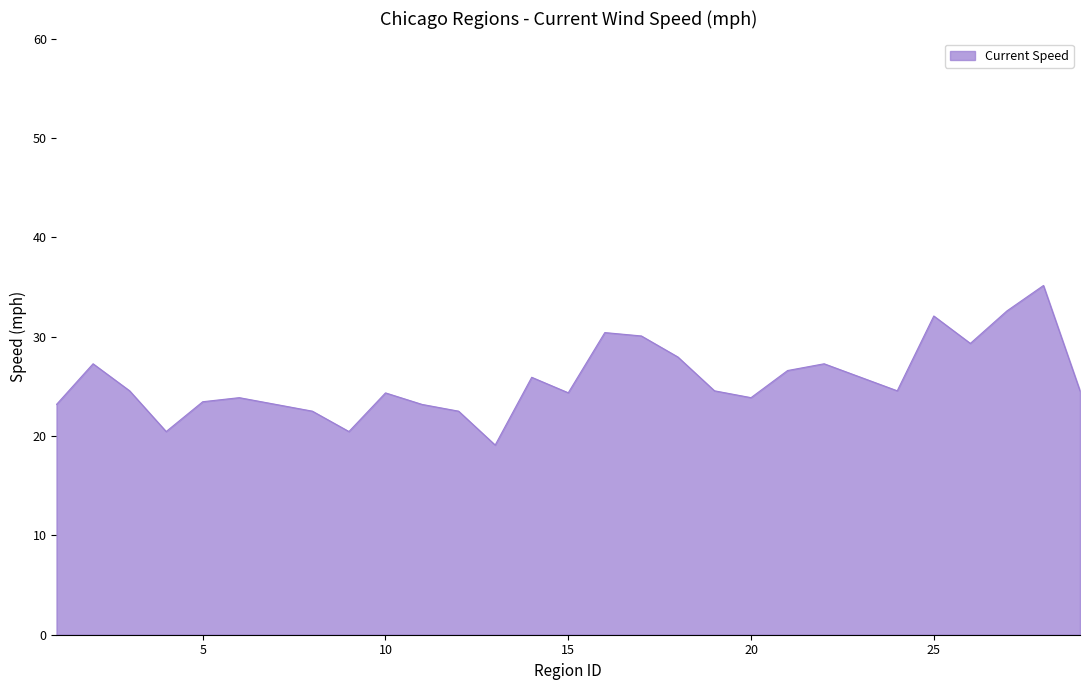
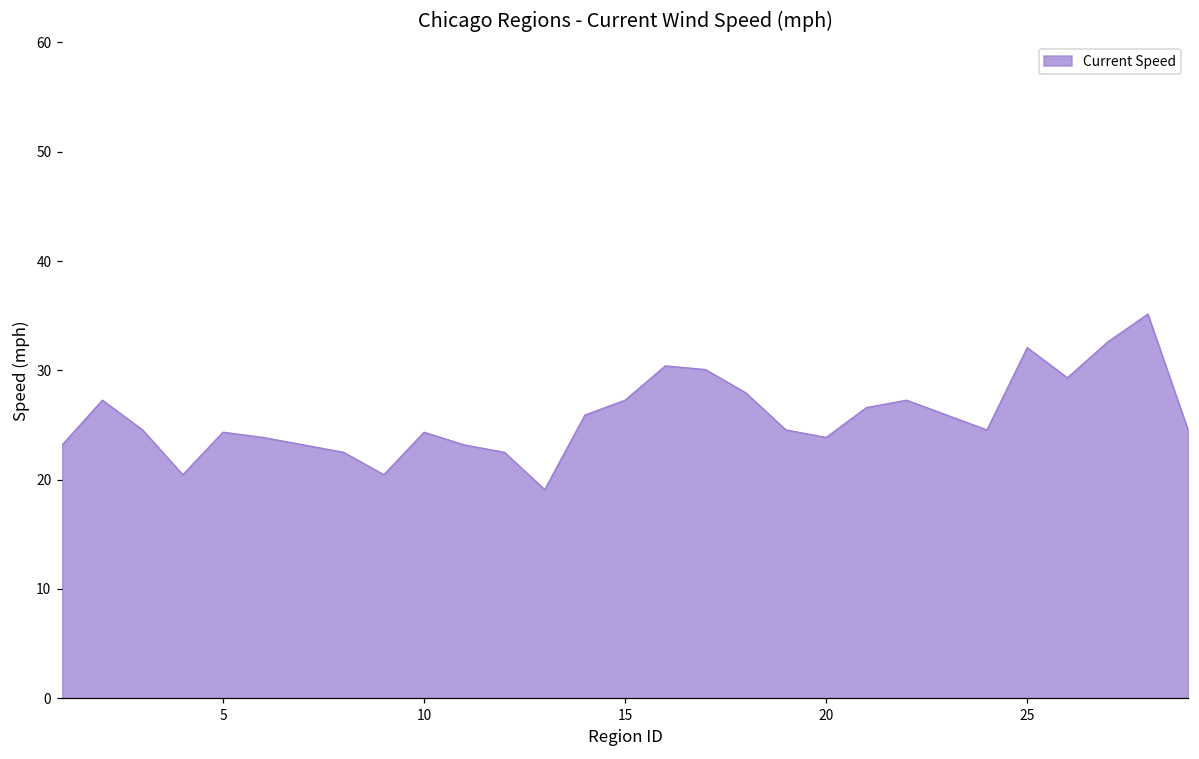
5: 23 -> 24
15: 24 -> 27
